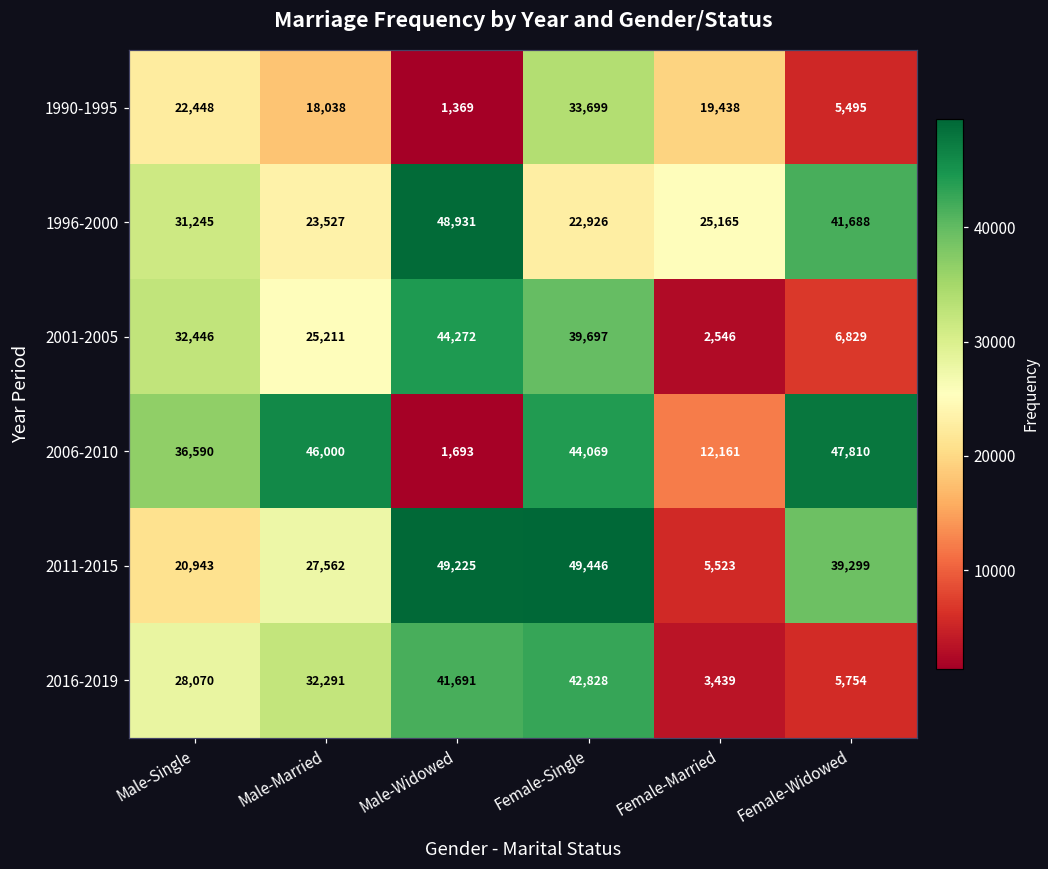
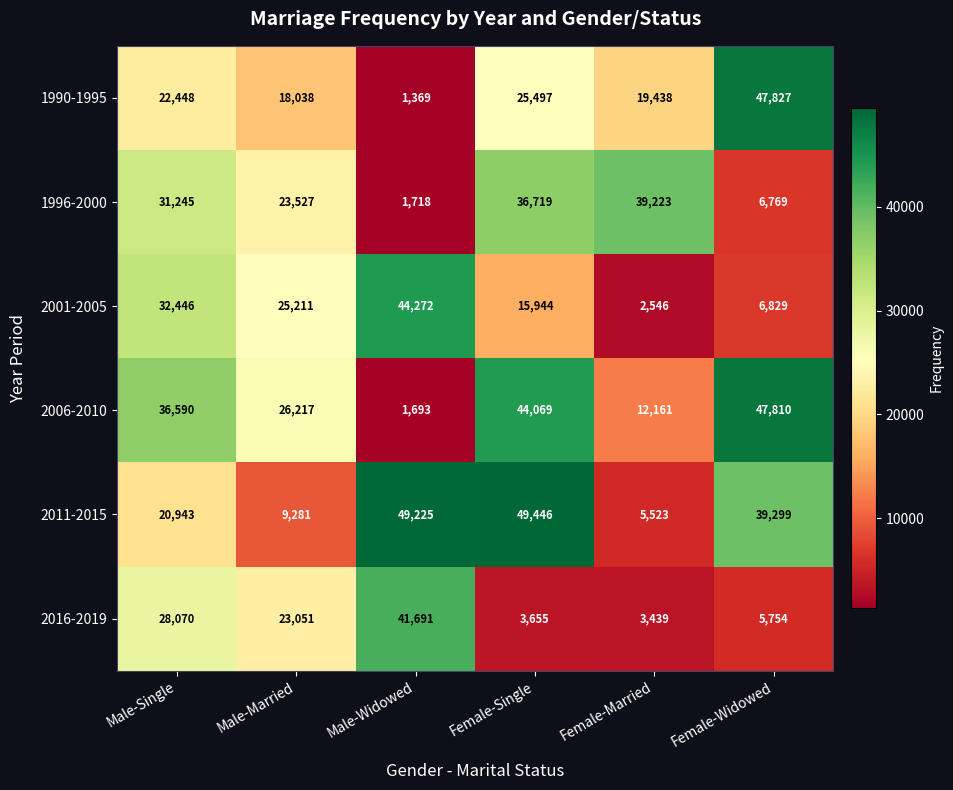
1990-1995, Female-Single: 33,699 -> 25,497
1990-1995, Female-Widowed: 5,495 -> 47,827
1996-2000, Male-Widowed: 48,931 -> 1,718
1996-2000, Female-Single: 22,926 -> 36,719
1996-2000, Female-Married: 25,165 -> 39,223
1996-2000, Female-Widowed: 41,688 -> 6,769
2001-2005, Female-Single: 39,697 -> 15,944
2006-2010, Male-Married: 46,000 -> 26,217
2011-2015, Male-Married: 27,562 -> 9,281
2016-2019, Male-Married: 32,291 -> 23,051
2016-2019, Female-Single: 42,828 -> 3,655
